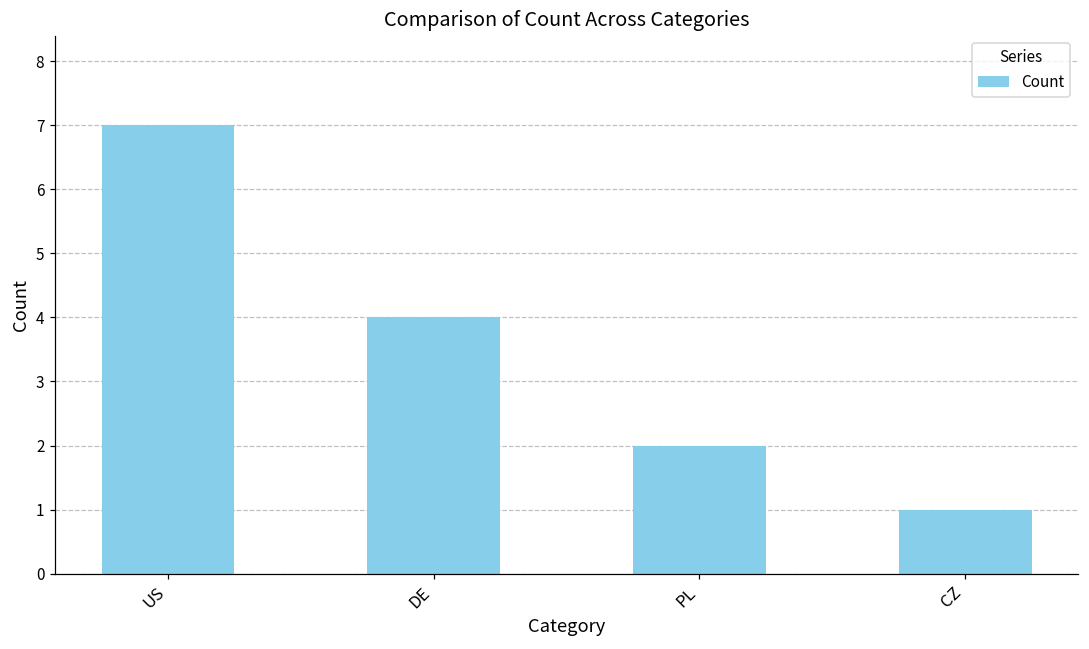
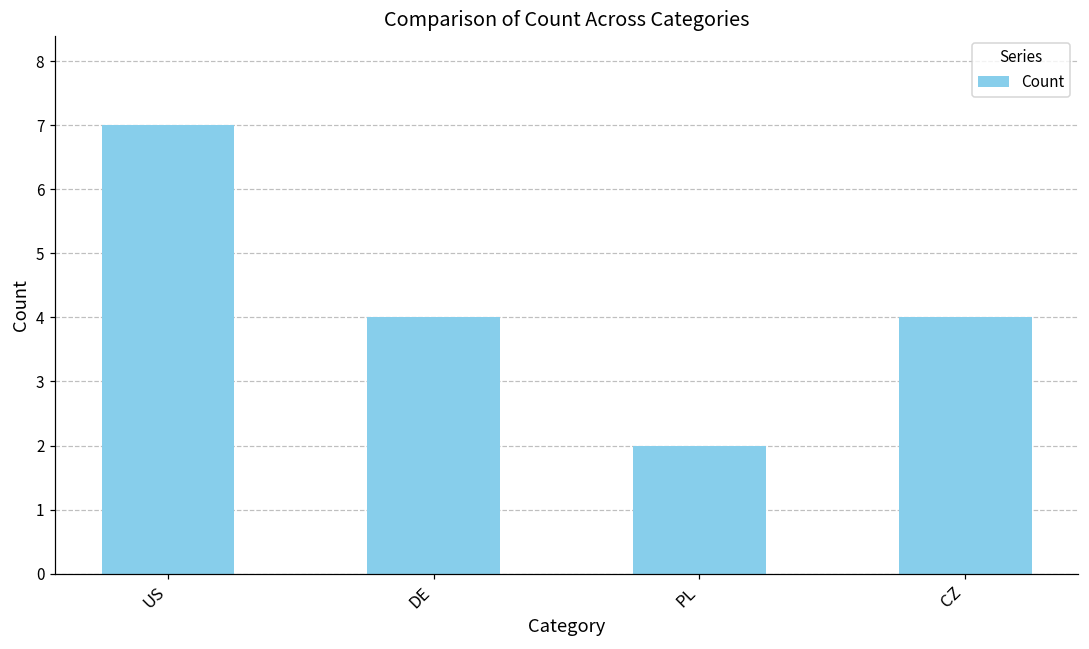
CZ: 1 -> 4
